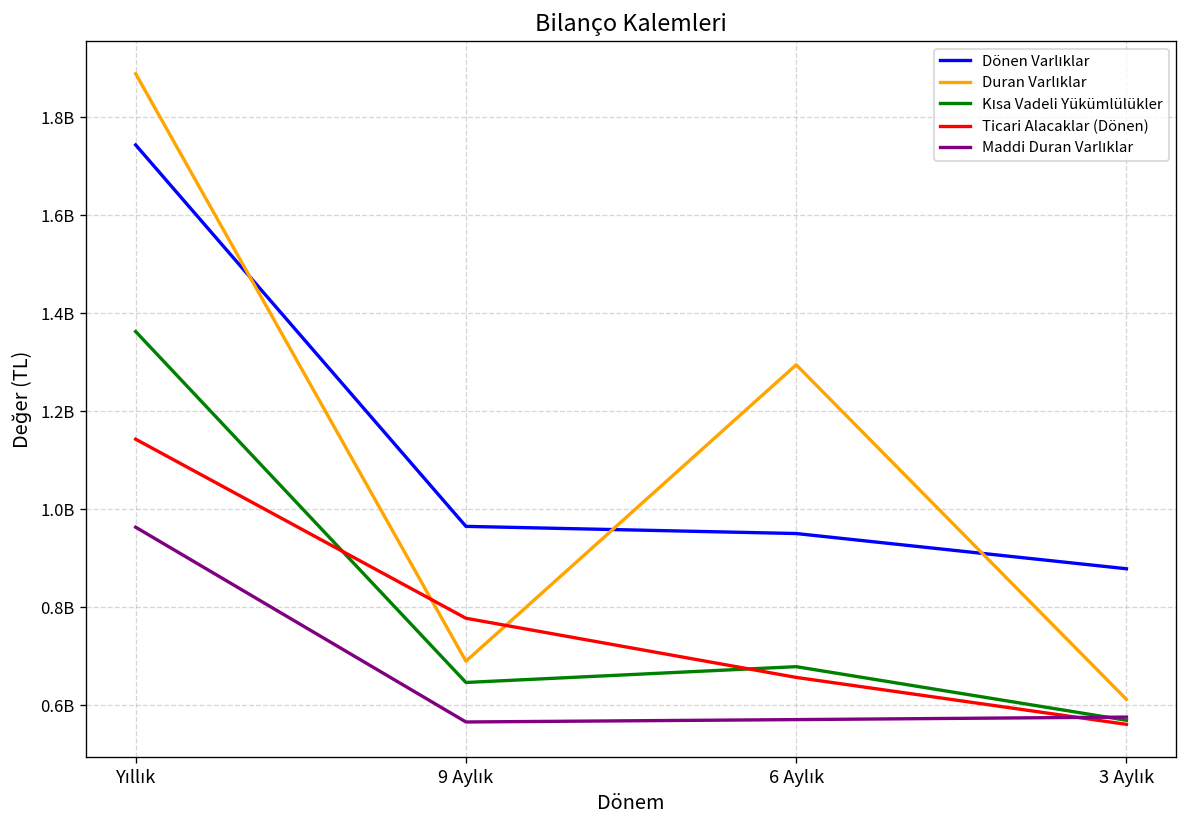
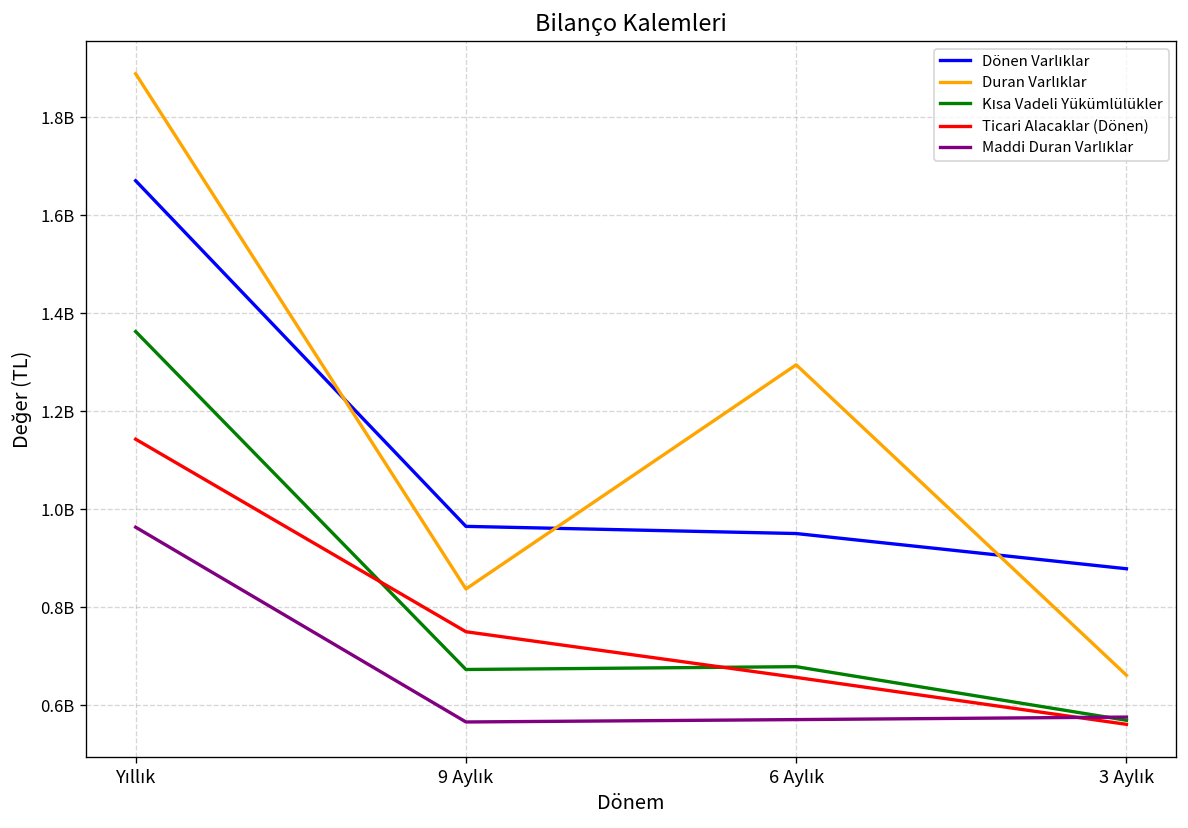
Dönen Varlıklar, Yıllık: 1740000000 -> 1670000000
Duran Varlıklar, 9 Aylık: 690000000 -> 840000000
Kısa Vadeli Yükümlülükler, 9 Aylık: 650000000 -> 670000000
Ticari Alacaklar (Dönen), 9 Aylık: 780000000 -> 750000000
Duran Varlıklar, 3 Aylık: 610000000 -> 660000000
